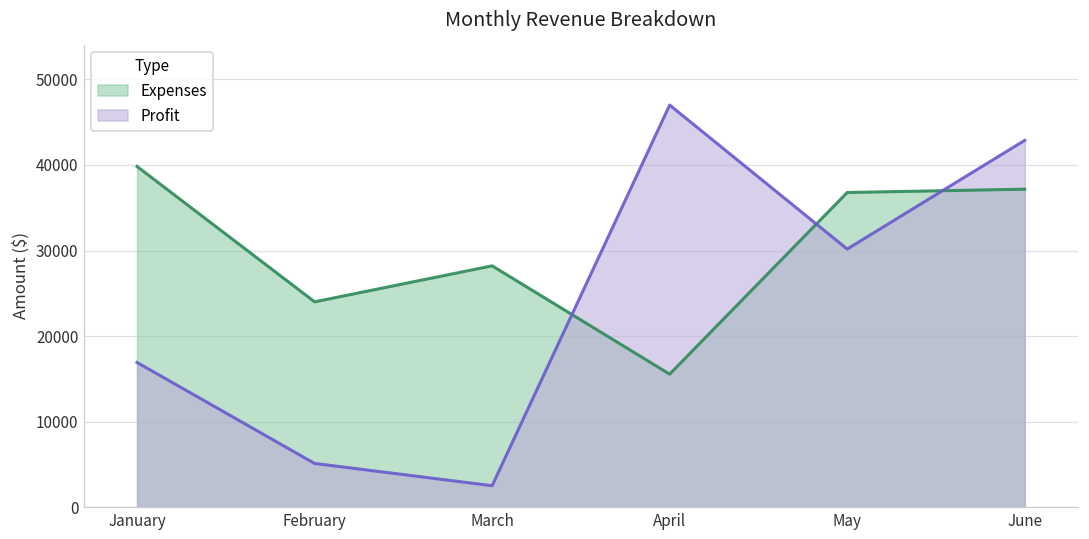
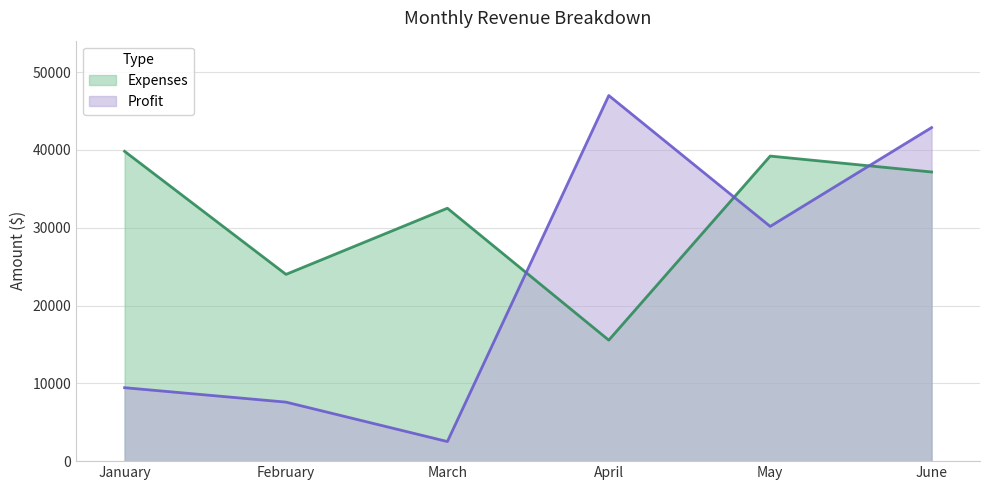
Profit, January: 17000 -> 9000
Profit, February: 5000 -> 8000
Expenses, March: 28000 -> 33000
Expenses, May: 37000 -> 39000
